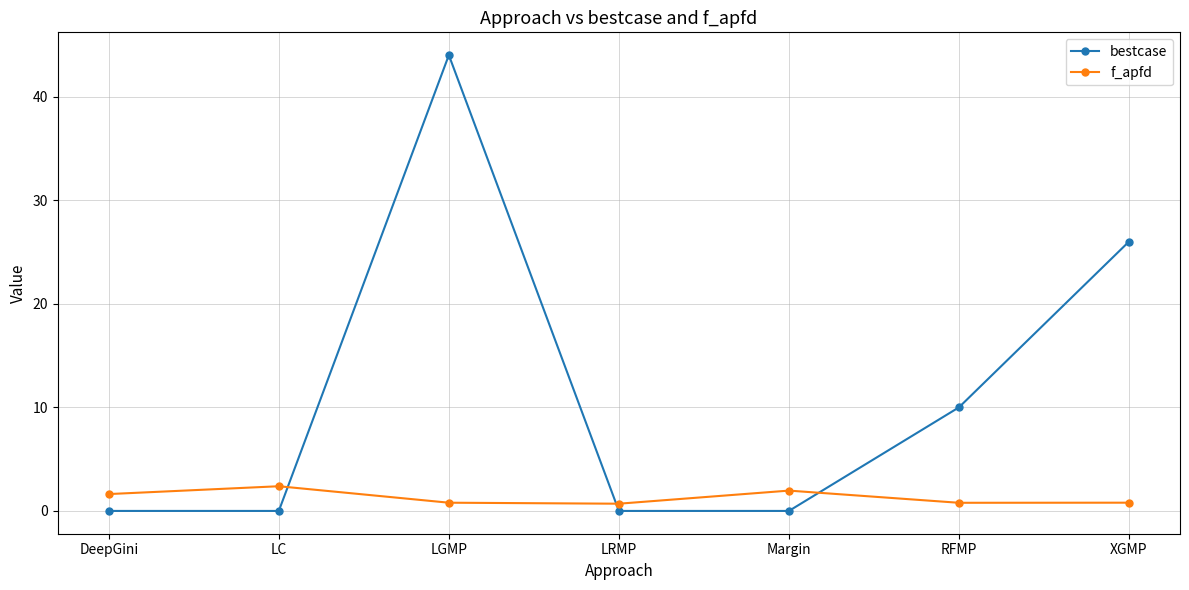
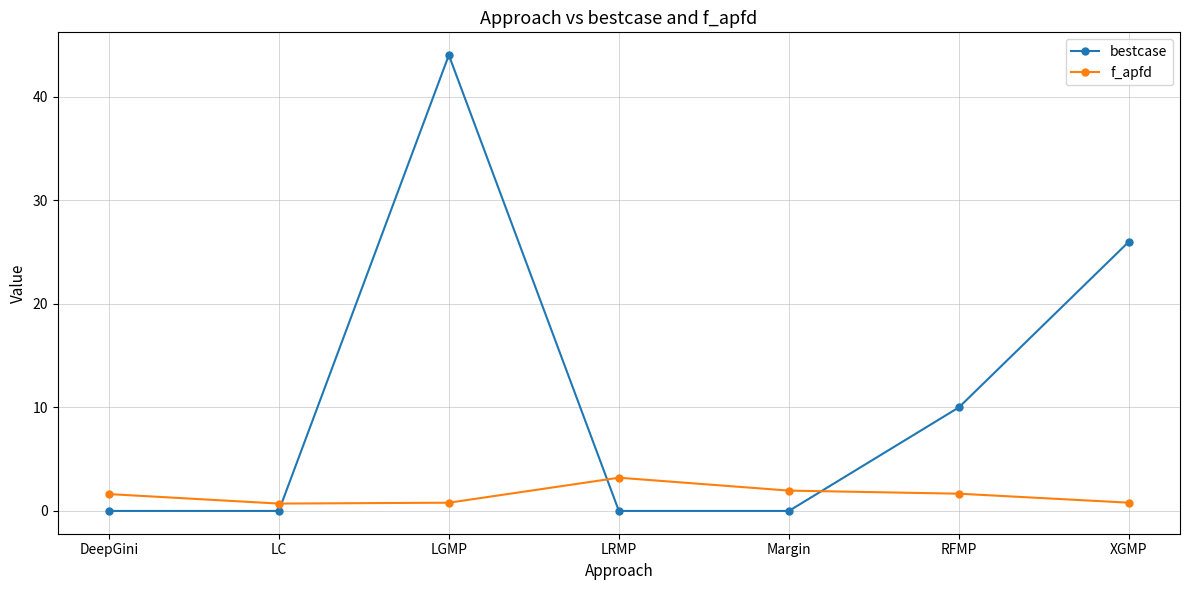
f_apfd, LC: 2.4 -> 0.7
f_apfd, LRMP: 0.7 -> 3.2
f_apfd, RFMP: 0.8 -> 1.7
